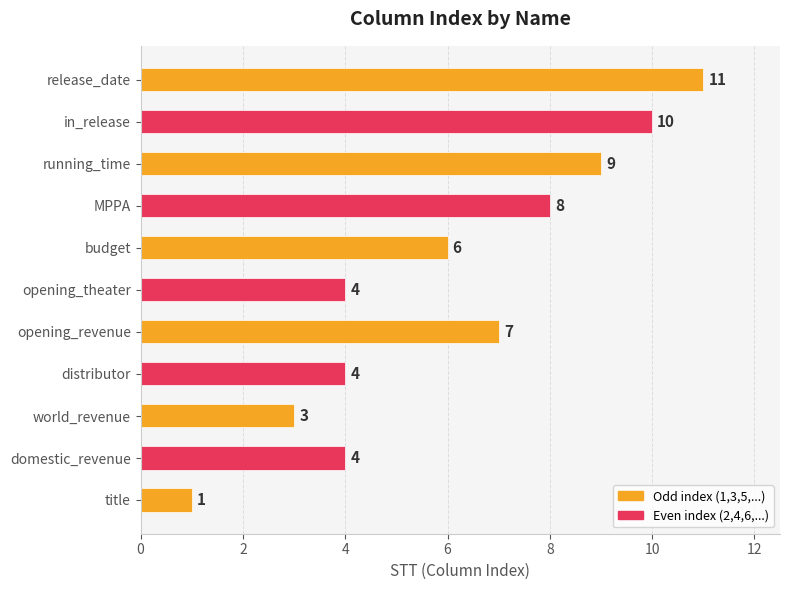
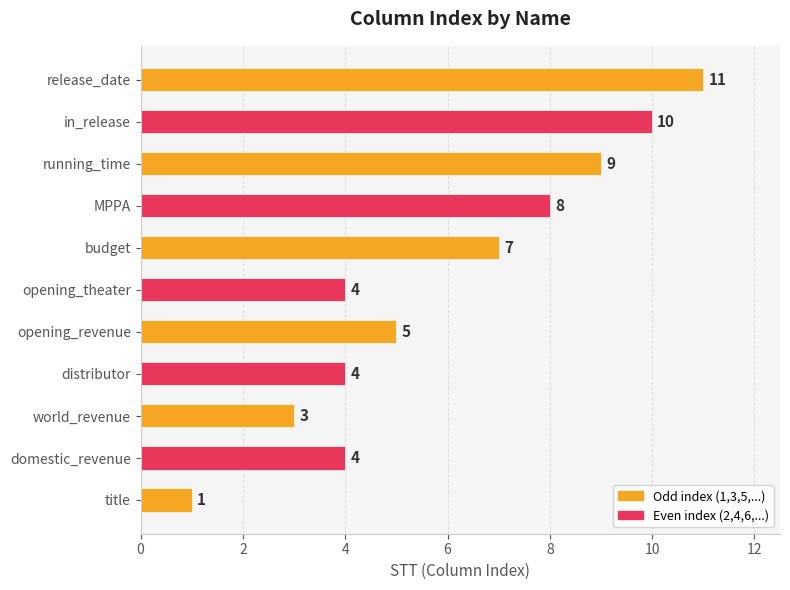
budget: 6 -> 7
opening_revenue: 7 -> 5
